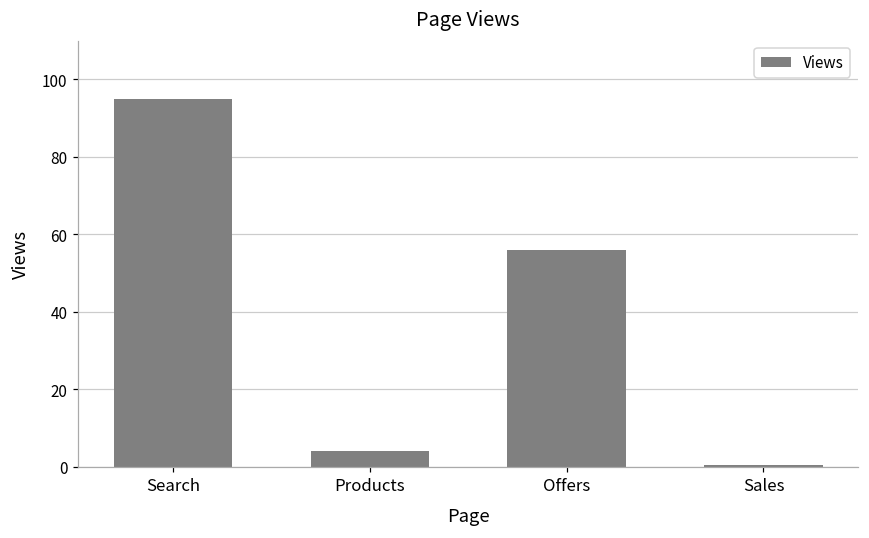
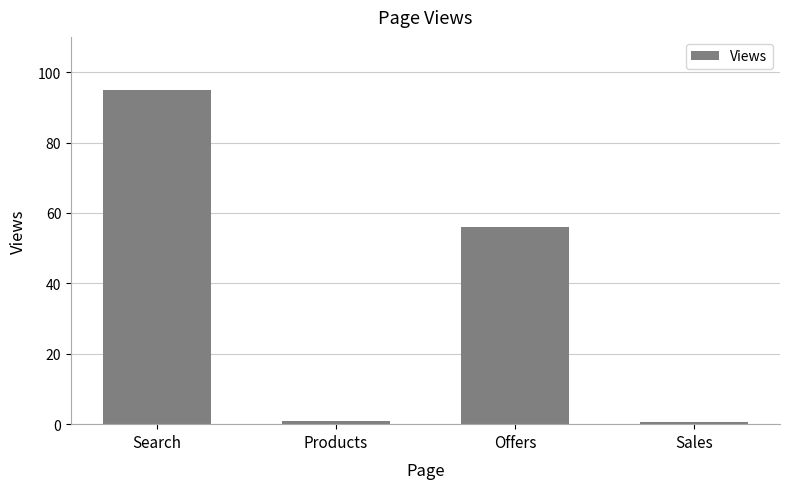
Products: 4 -> 1
